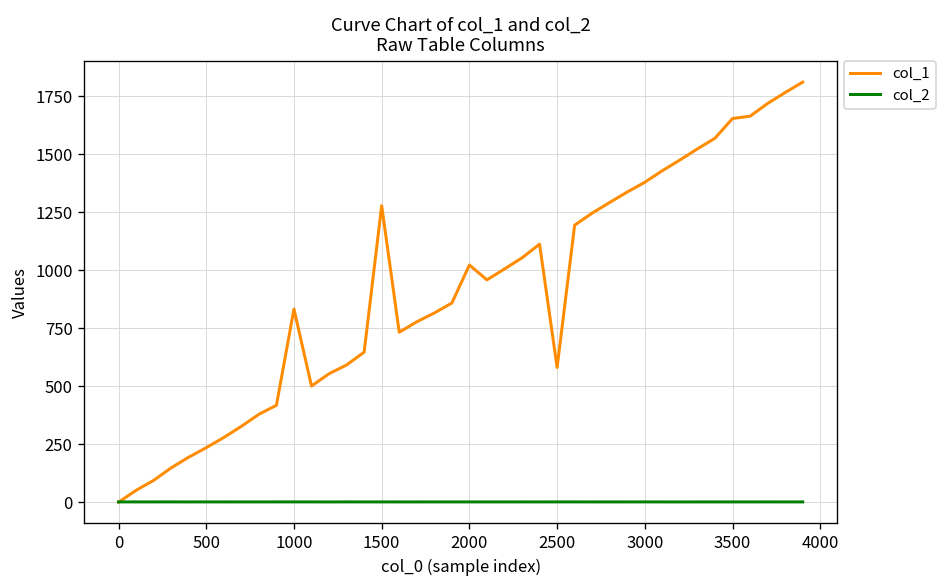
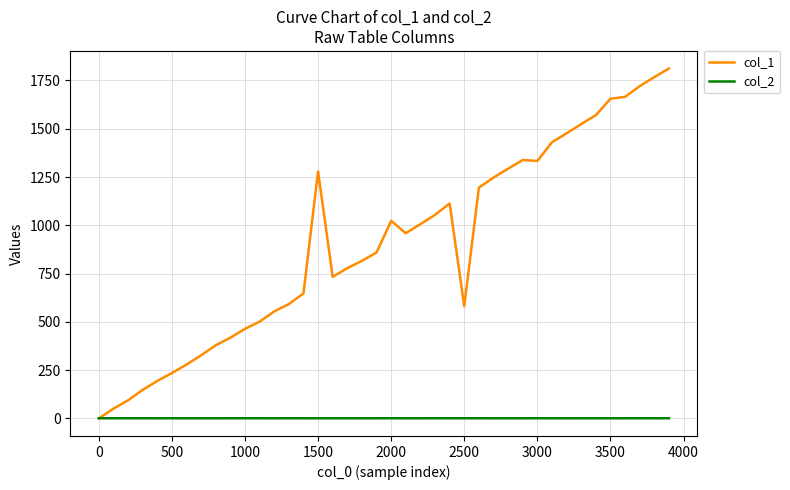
col_1, 1000: 830 -> 460
col_1, 3000: 1380 -> 1330
